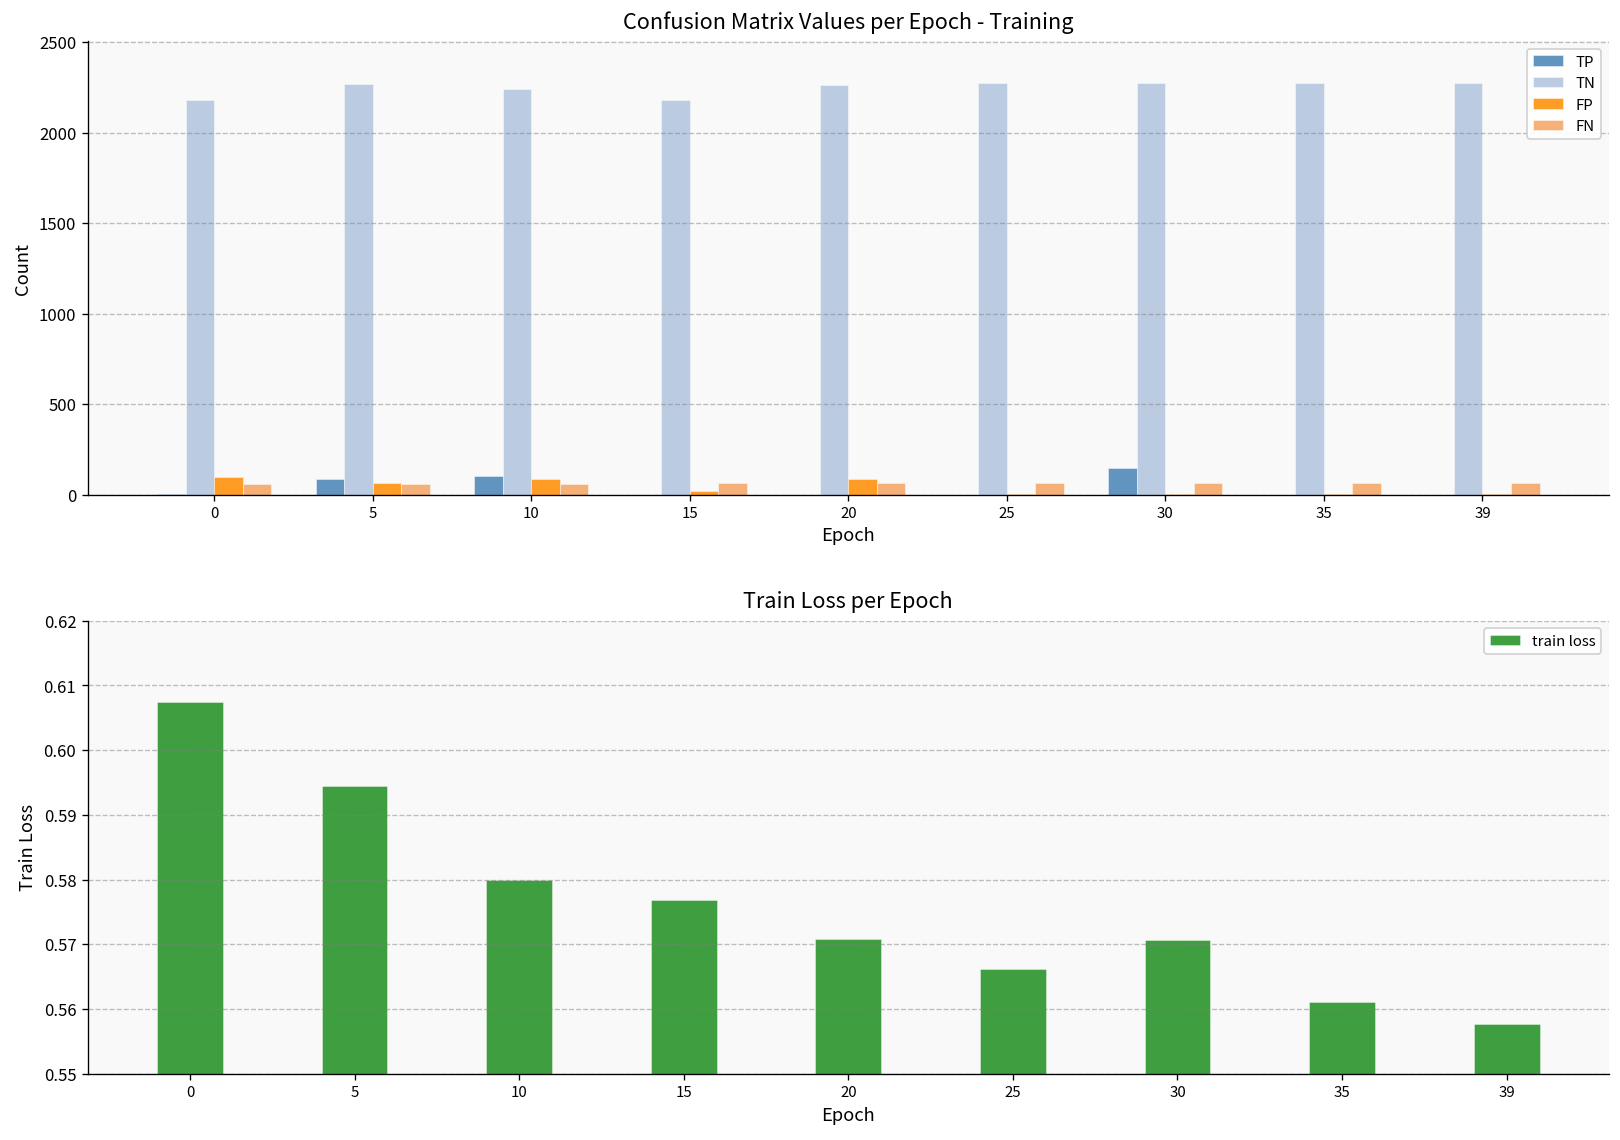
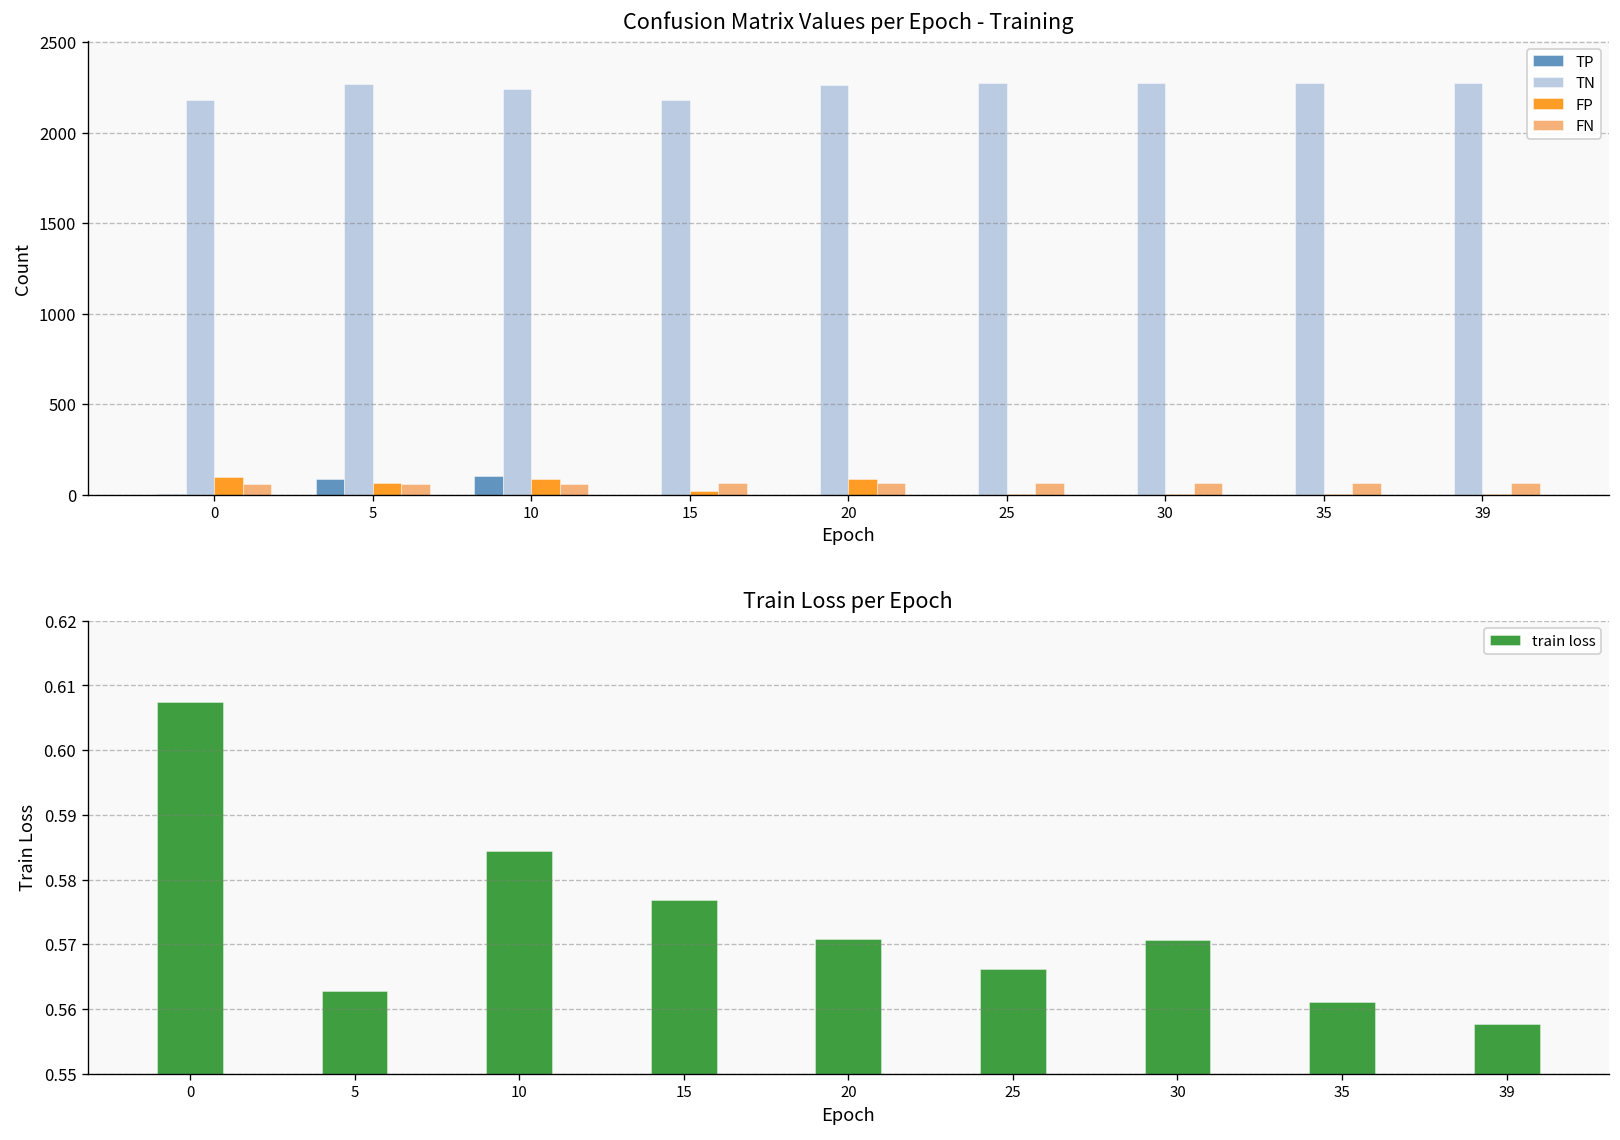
Confusion Matrix Values per Epoch - Training, TP, 30: 150 -> 0
Train Loss per Epoch, 5: 0.595 -> 0.563
Train Loss per Epoch, 10: 0.580 -> 0.584
